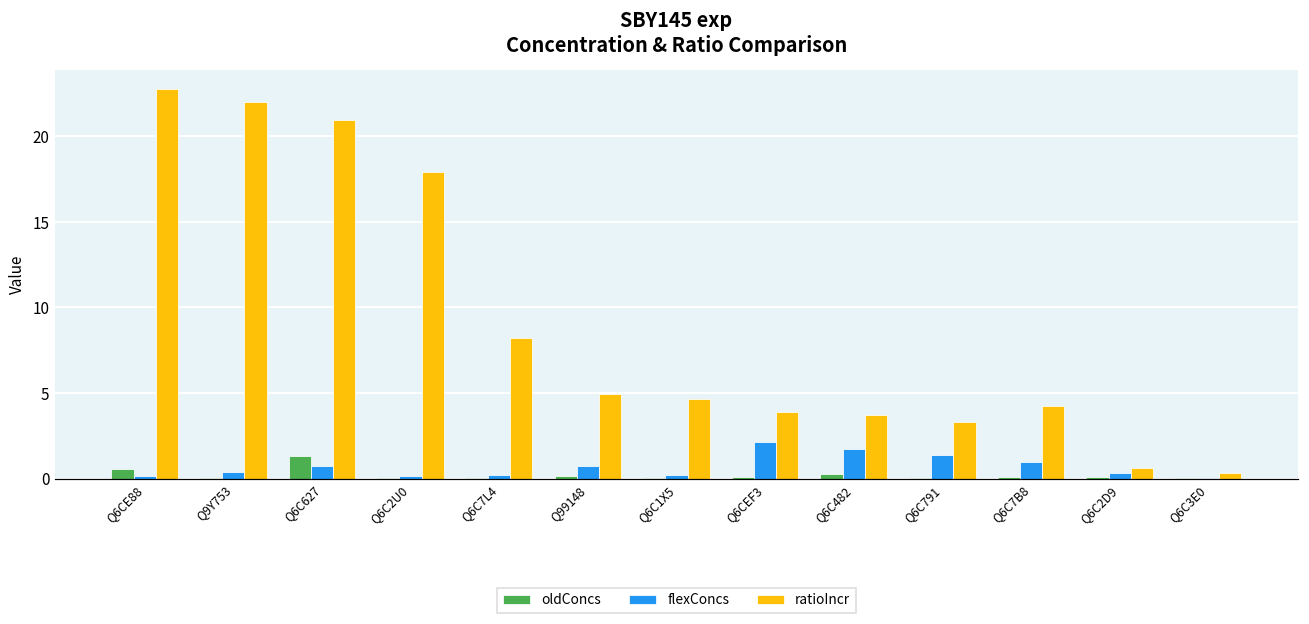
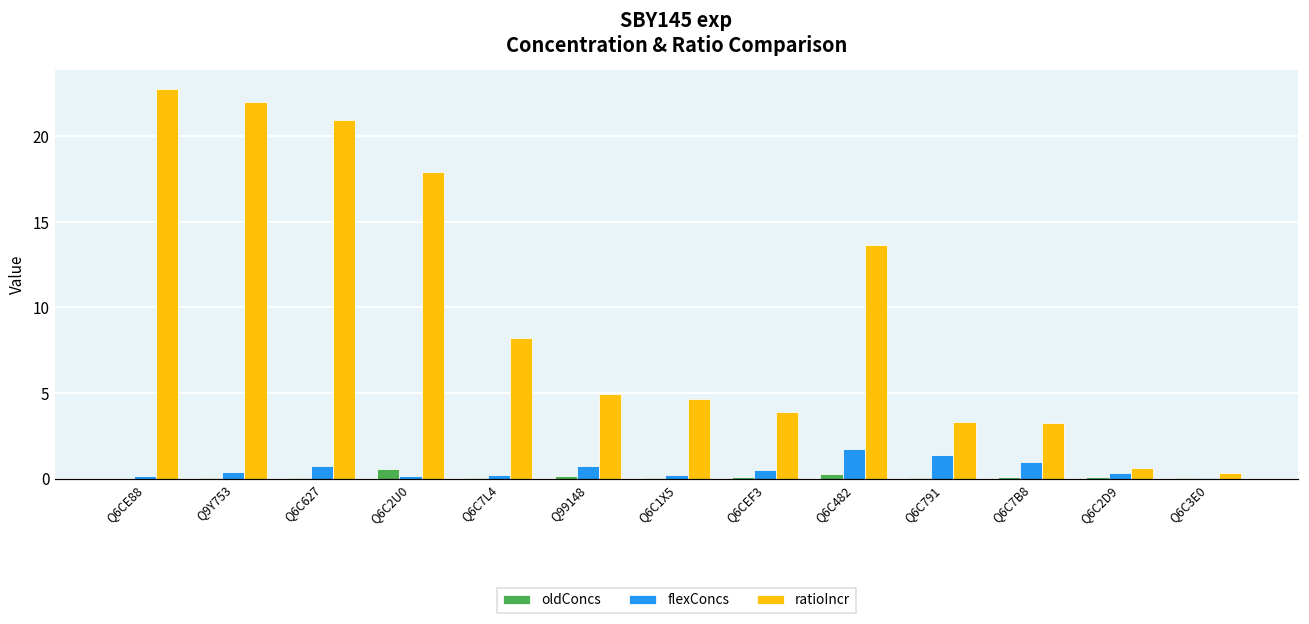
oldConcs, Q6CE88: 0.5 -> 0.0
oldConcs, Q6C627: 1.3 -> 0.0
oldConcs, Q6C2U0: 0.0 -> 0.6
flexConcs, Q6CEF3: 2.1 -> 0.5
ratioIncr, Q6C482: 3.7 -> 13.6
ratioIncr, Q6C7B8: 4.2 -> 3.3
